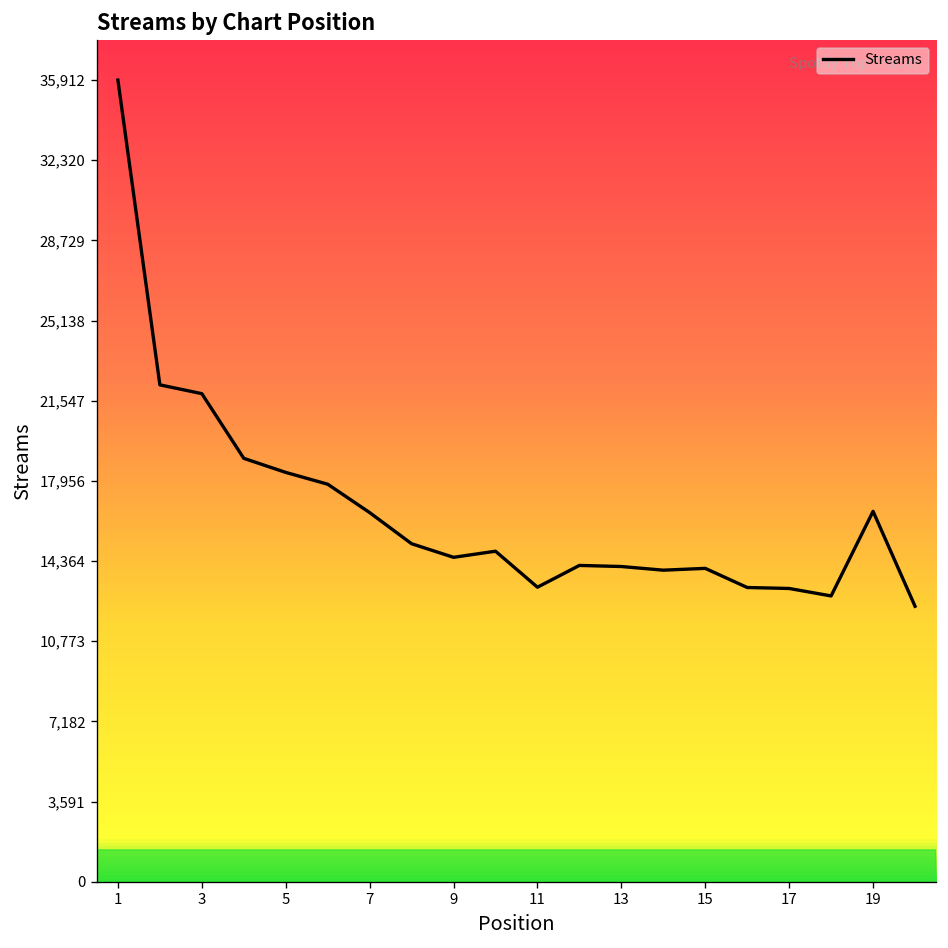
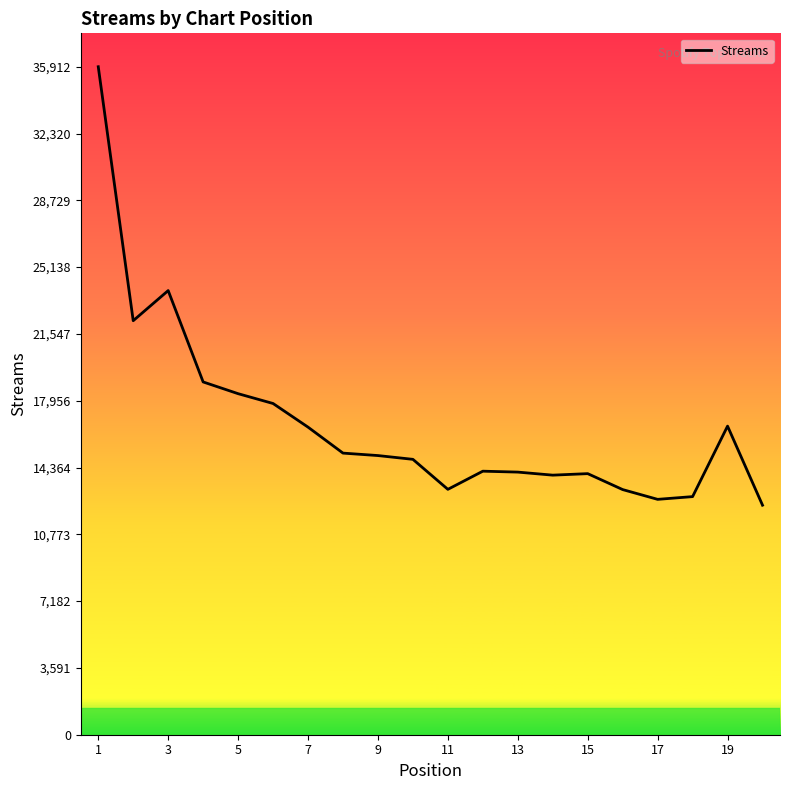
3: 21,900 -> 23,900
9: 14,500 -> 15,000
17: 13,100 -> 12,700
